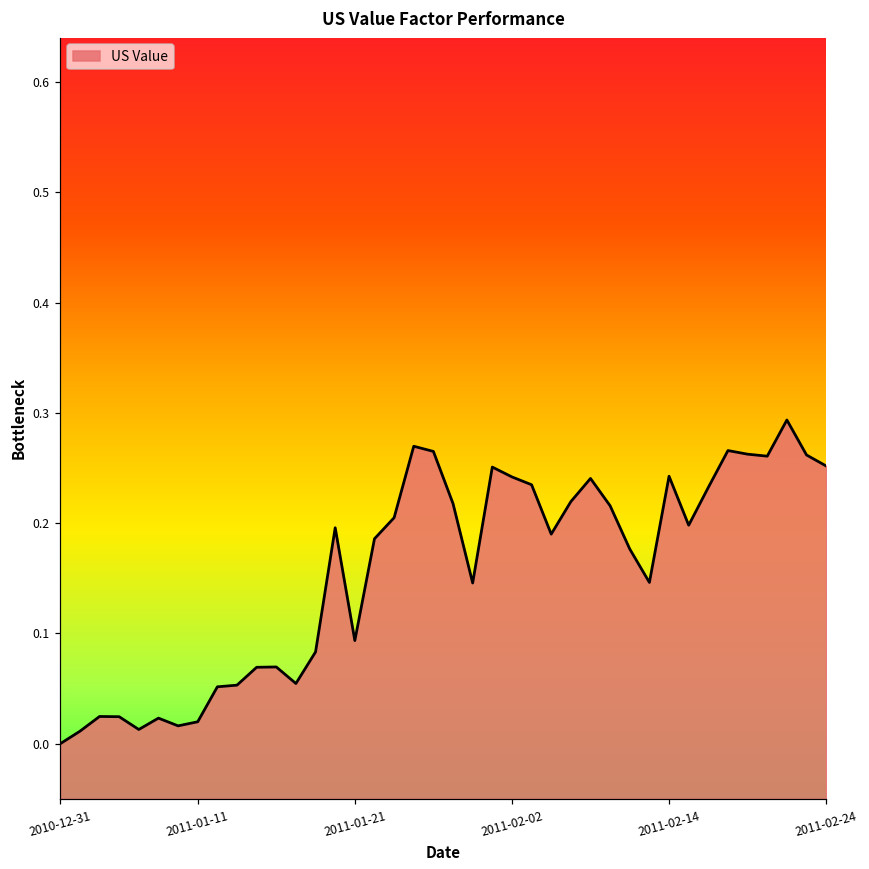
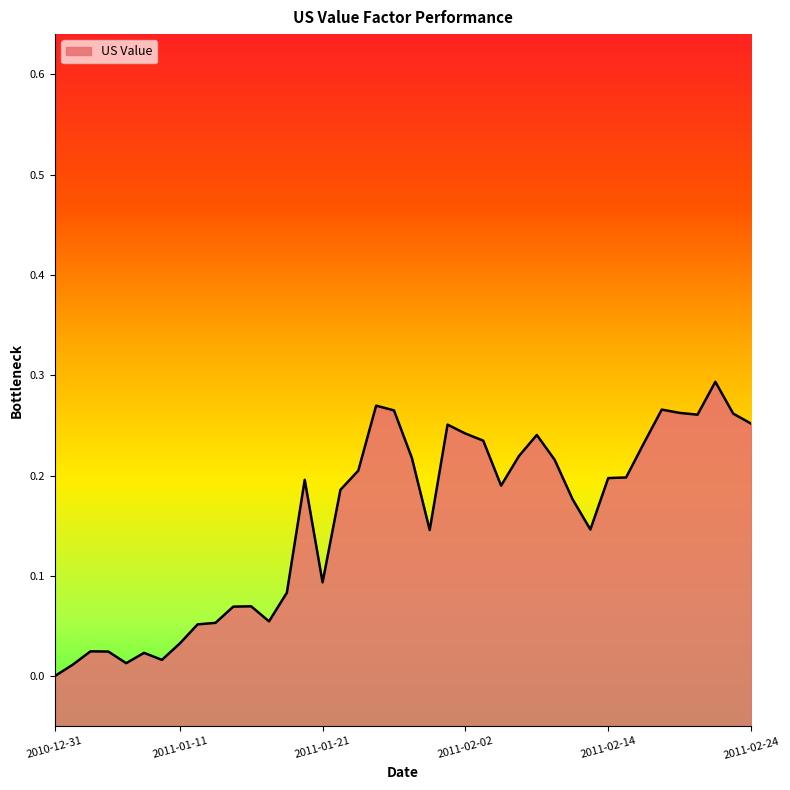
2011-01-11: 0.020 -> 0.033
2011-02-14: 0.243 -> 0.198
